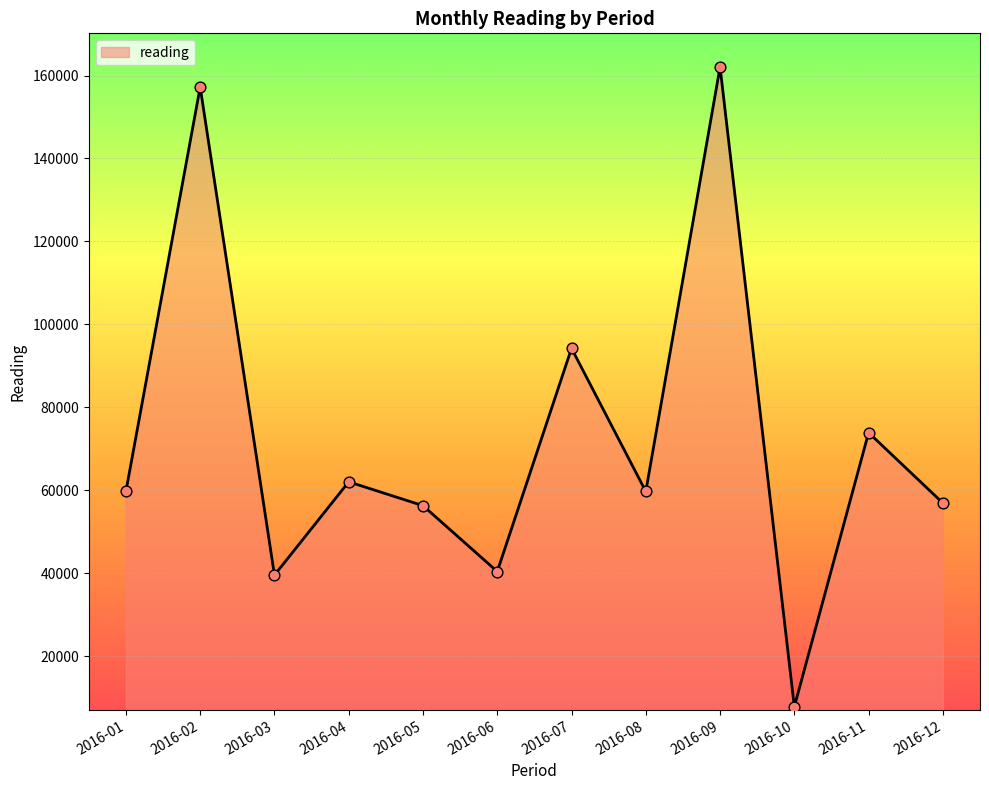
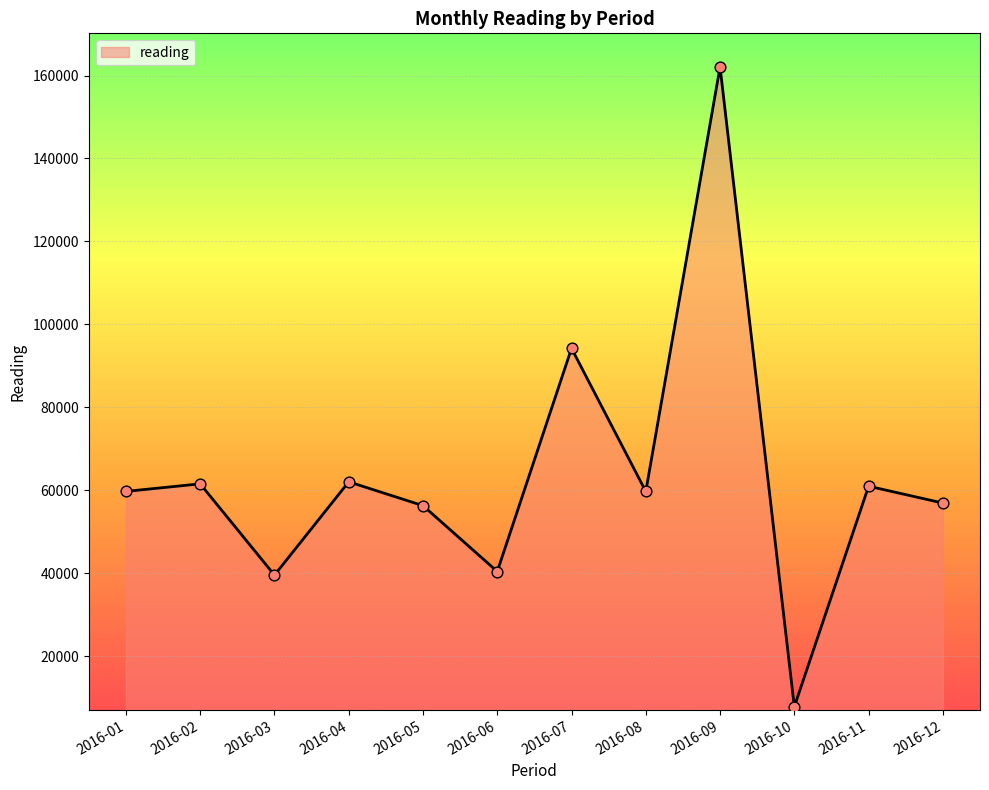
2016-02: 157000 -> 62000
2016-11: 74000 -> 61000
